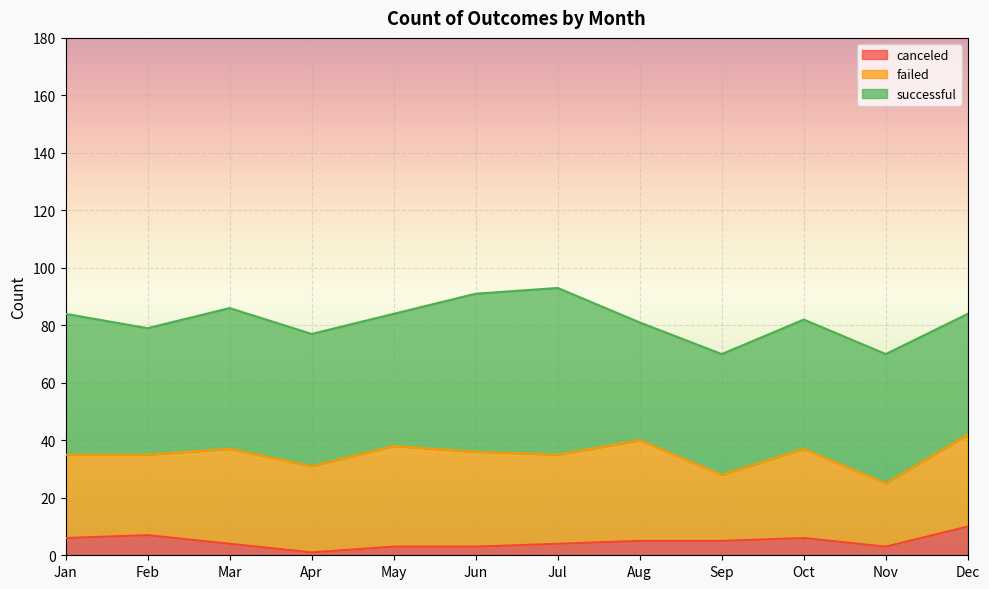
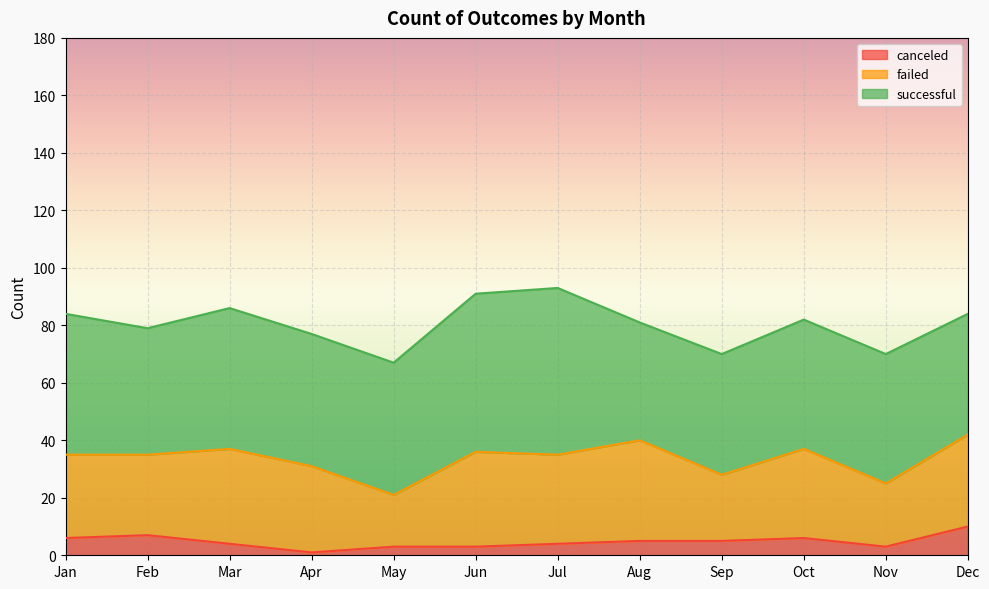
failed, May: 35 -> 18
